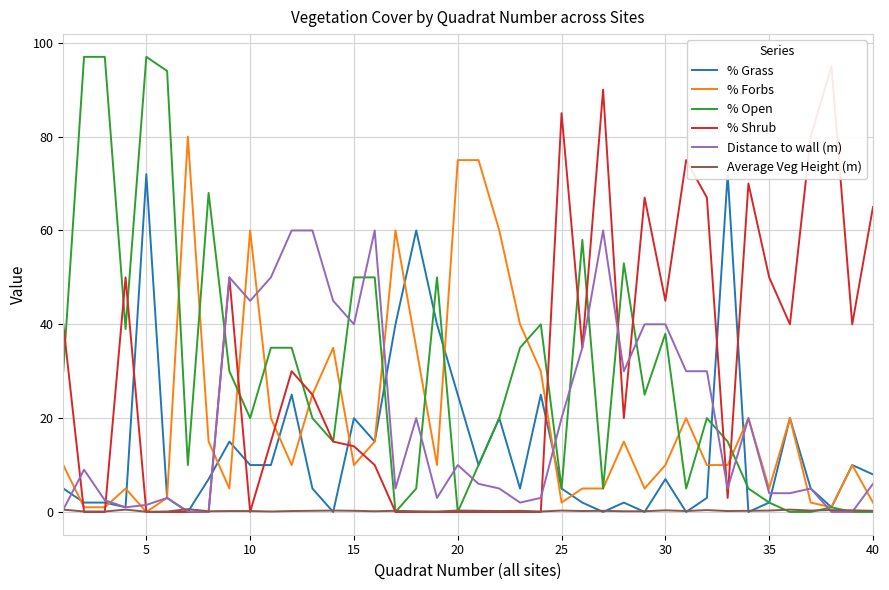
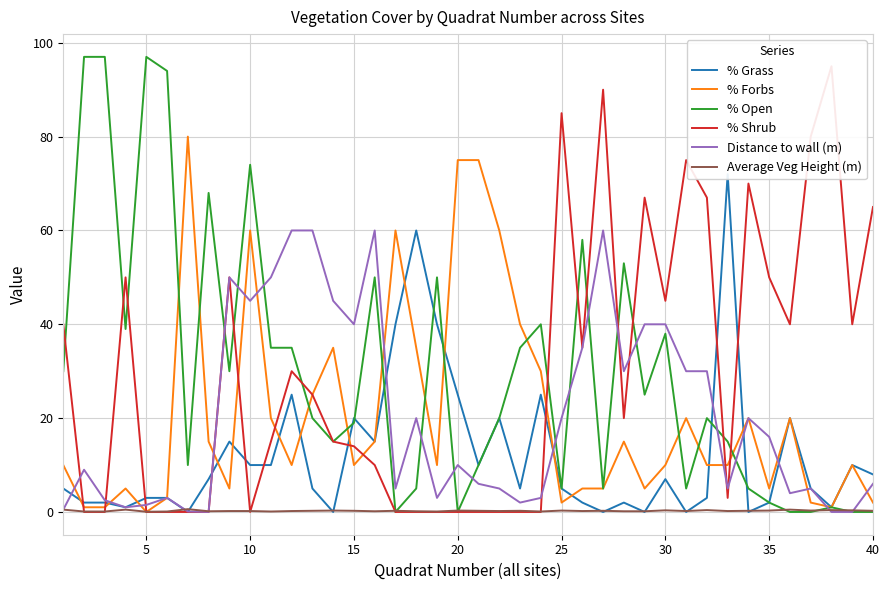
% Grass, 5: 72 -> 3
% Open, 10: 20 -> 74
% Open, 15: 50 -> 19
Distance to wall (m), 35: 4 -> 16
